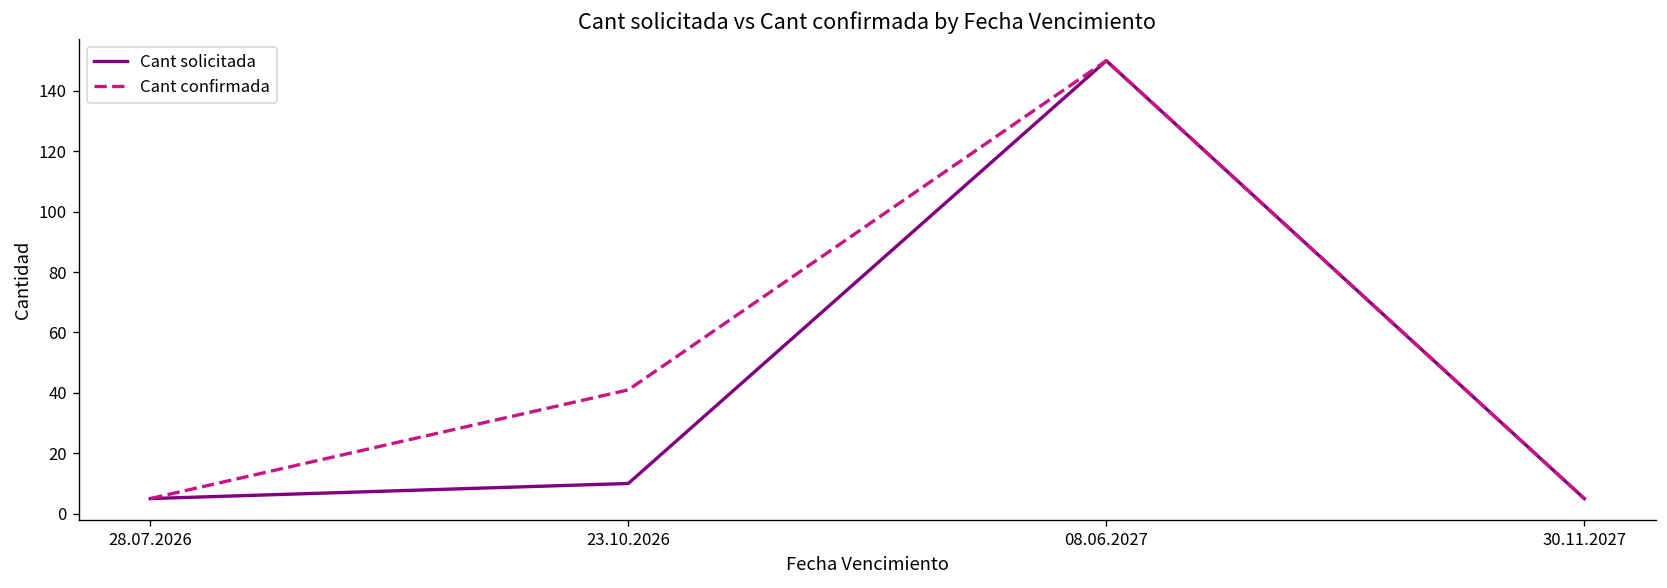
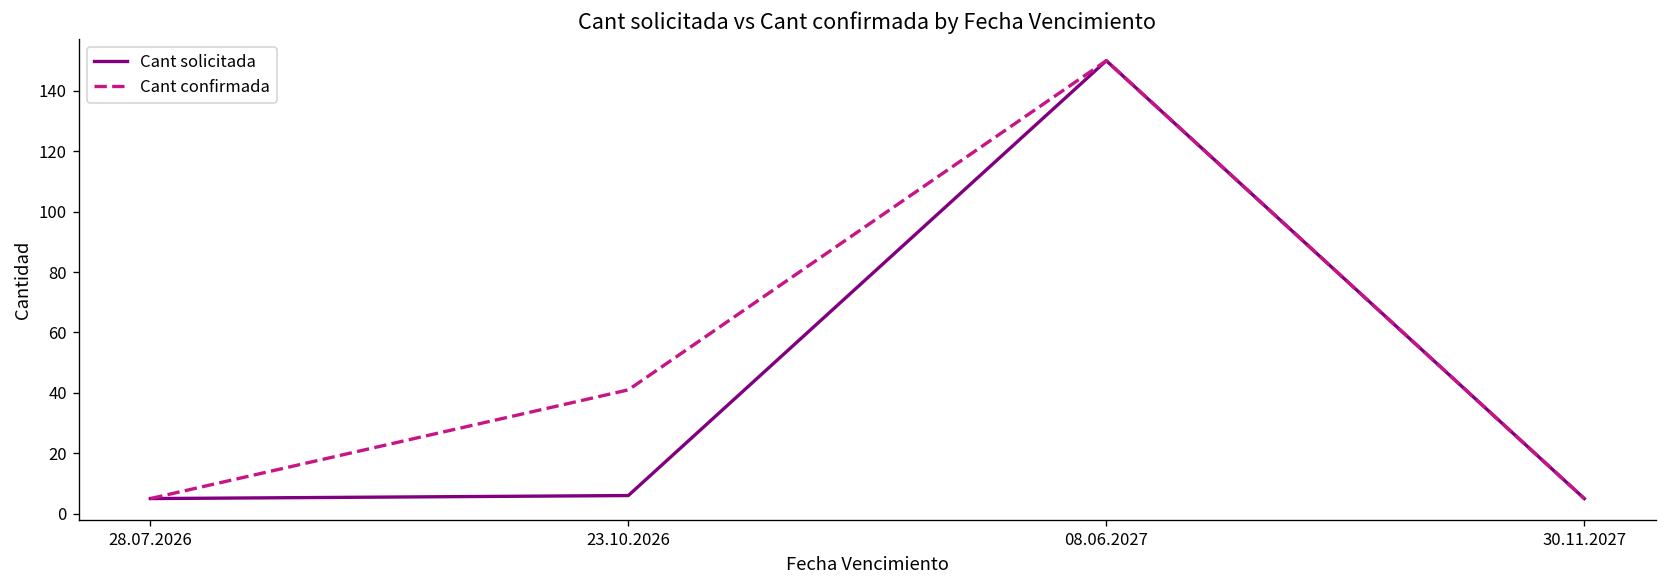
Cant solicitada, 23.10.2026: 10 -> 6
